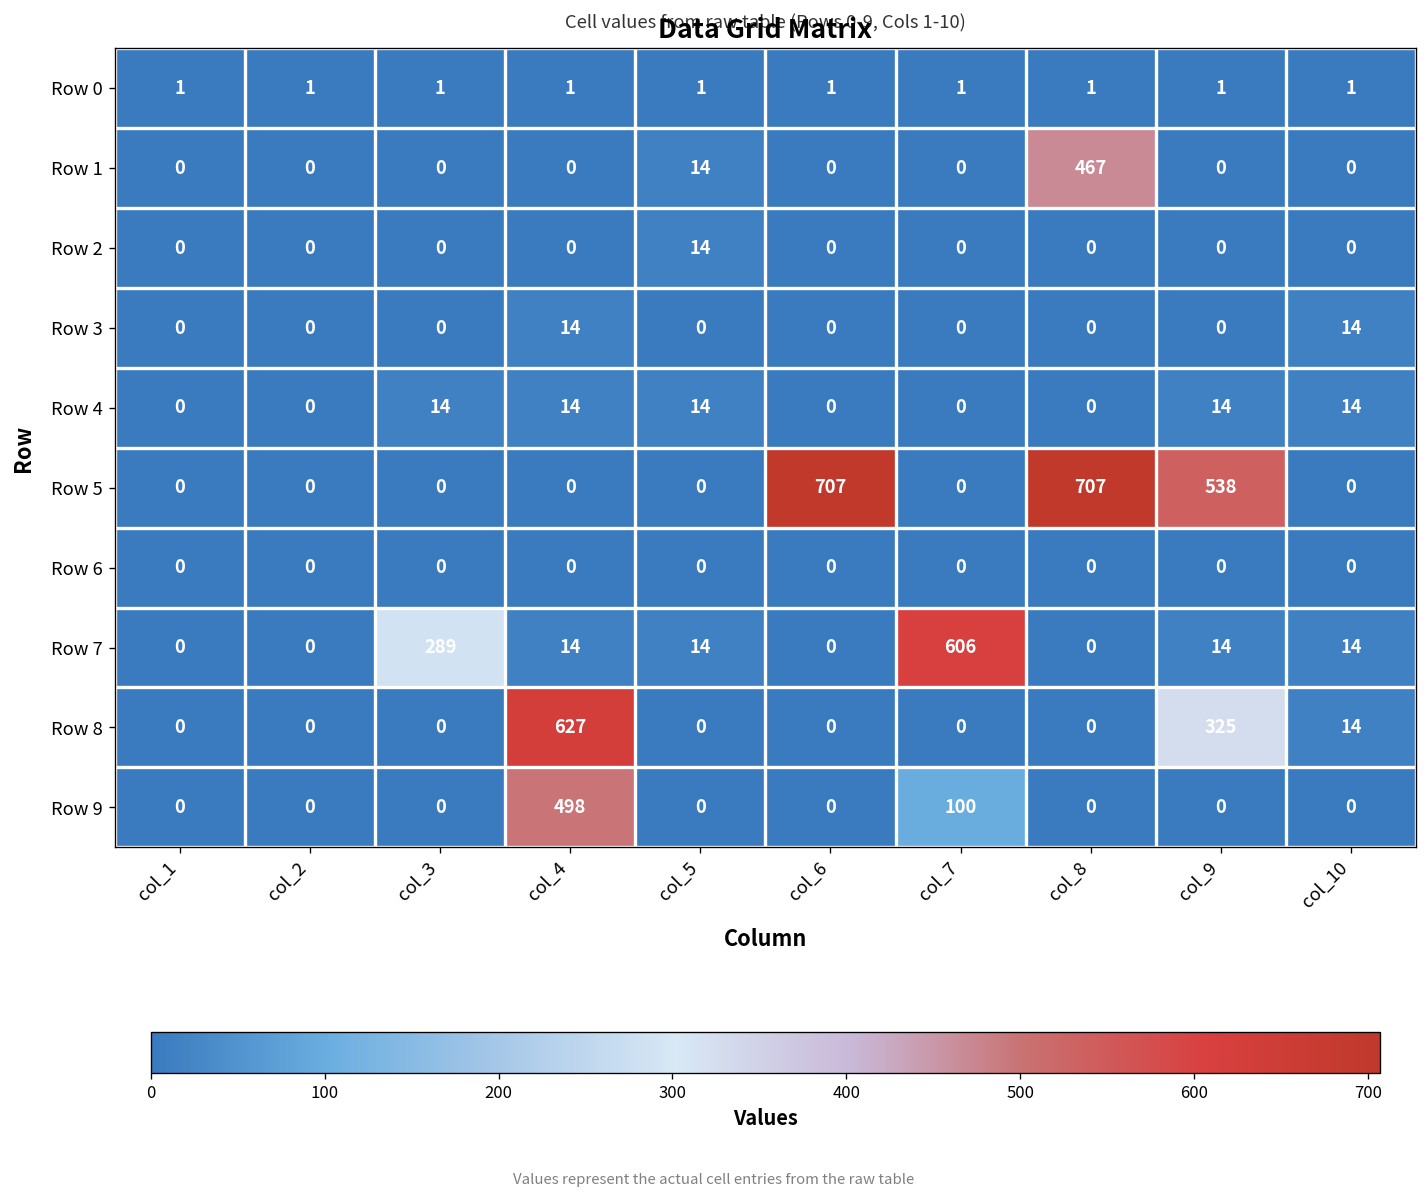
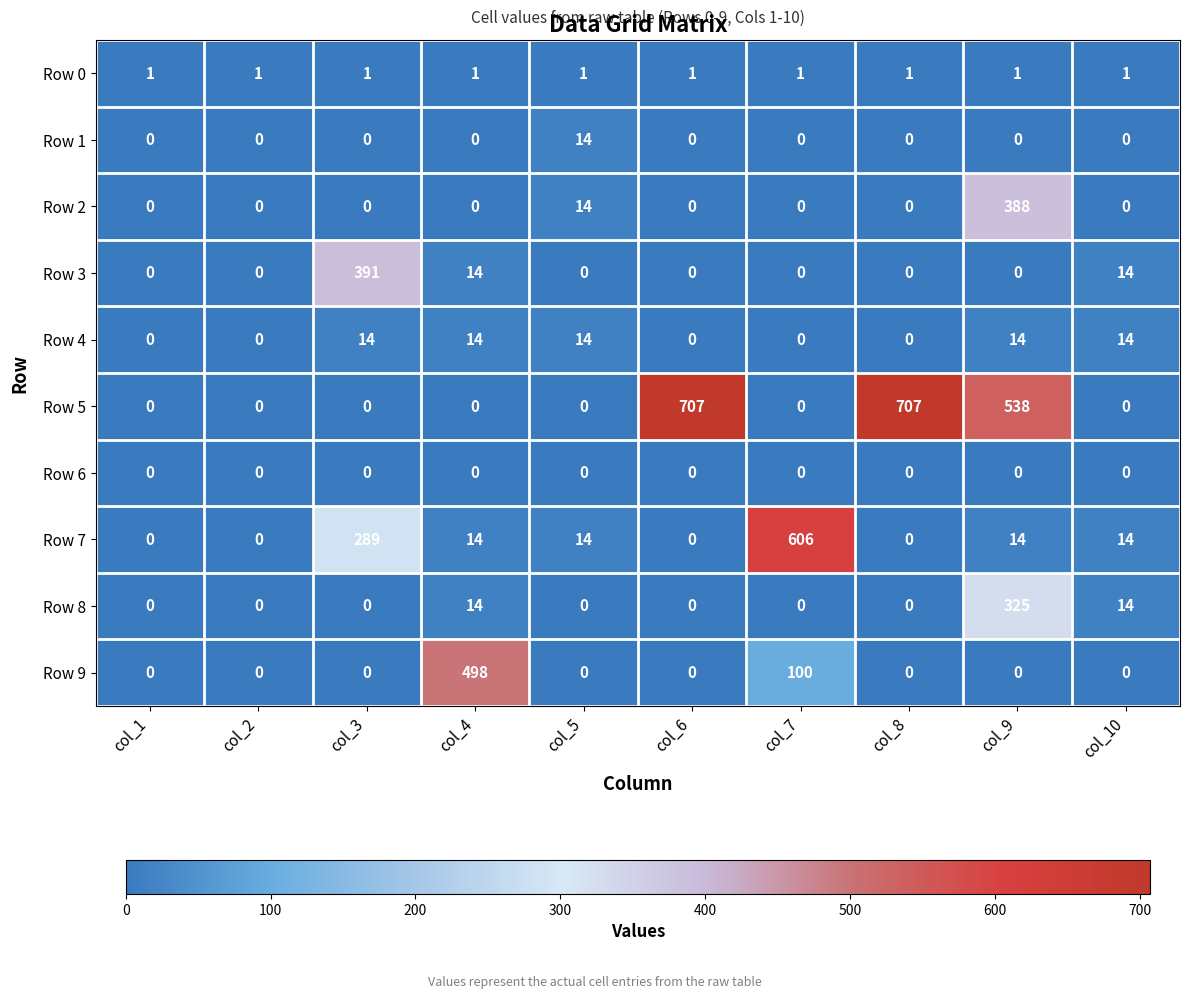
Row 1, col_8: 467 -> 0
Row 2, col_9: 0 -> 388
Row 3, col_3: 0 -> 391
Row 8, col_4: 627 -> 14
